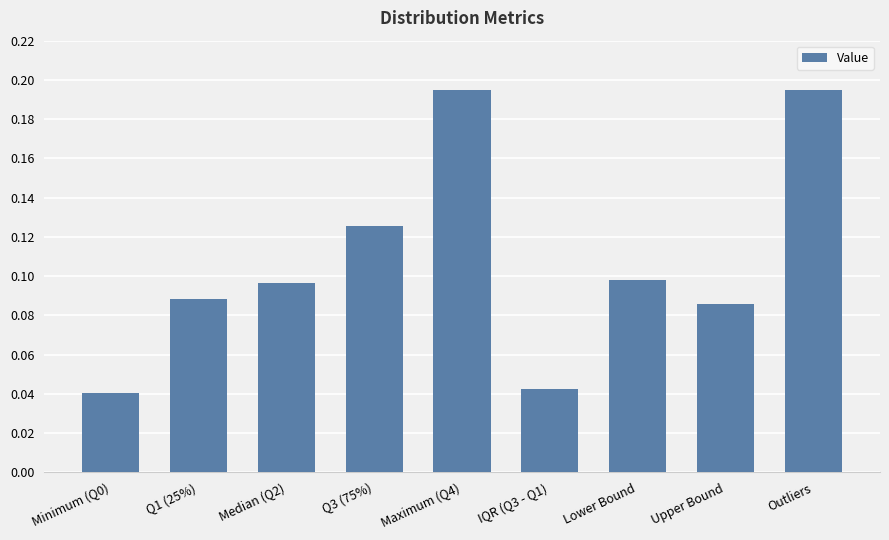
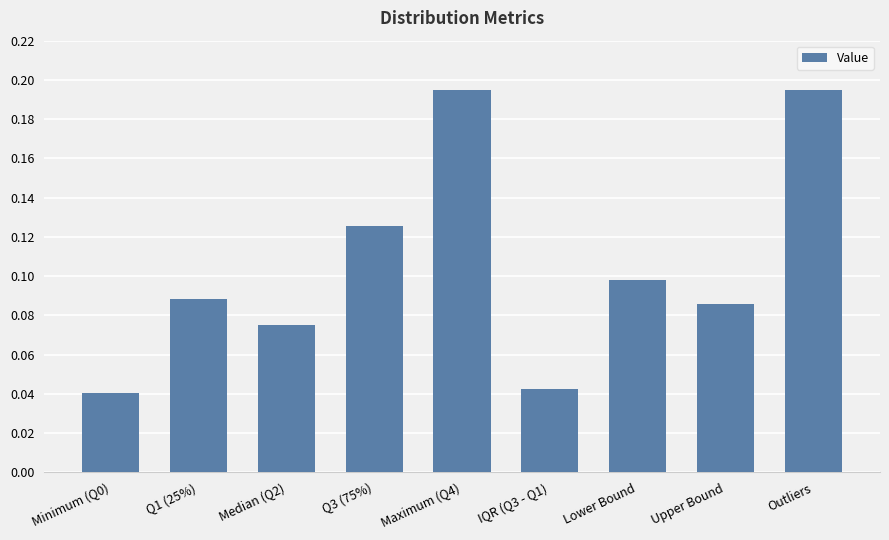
Median (Q2): 0.096 -> 0.075
